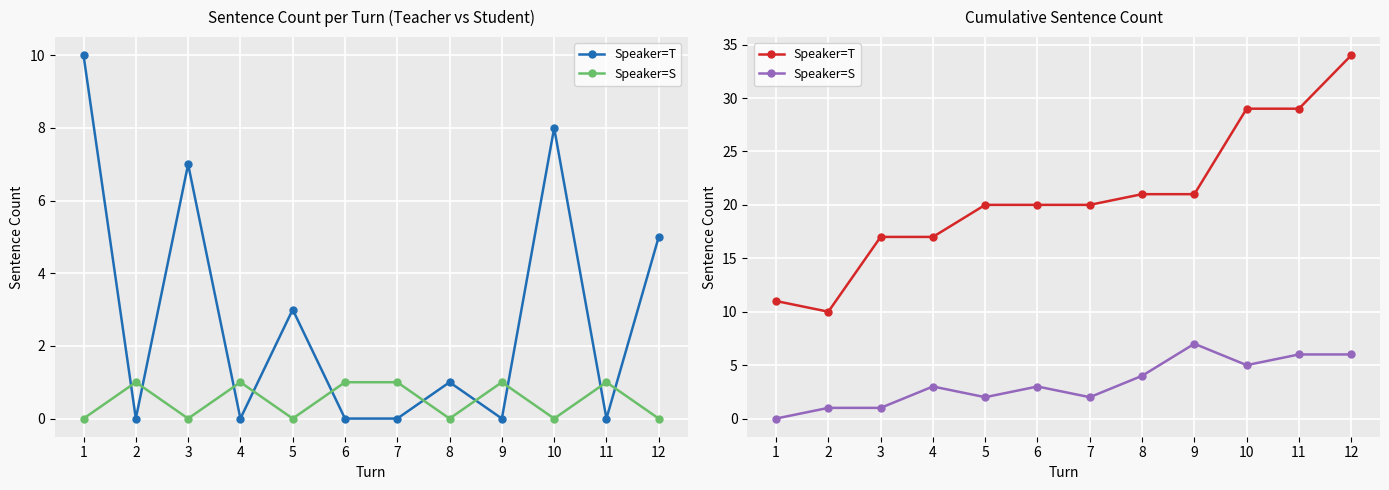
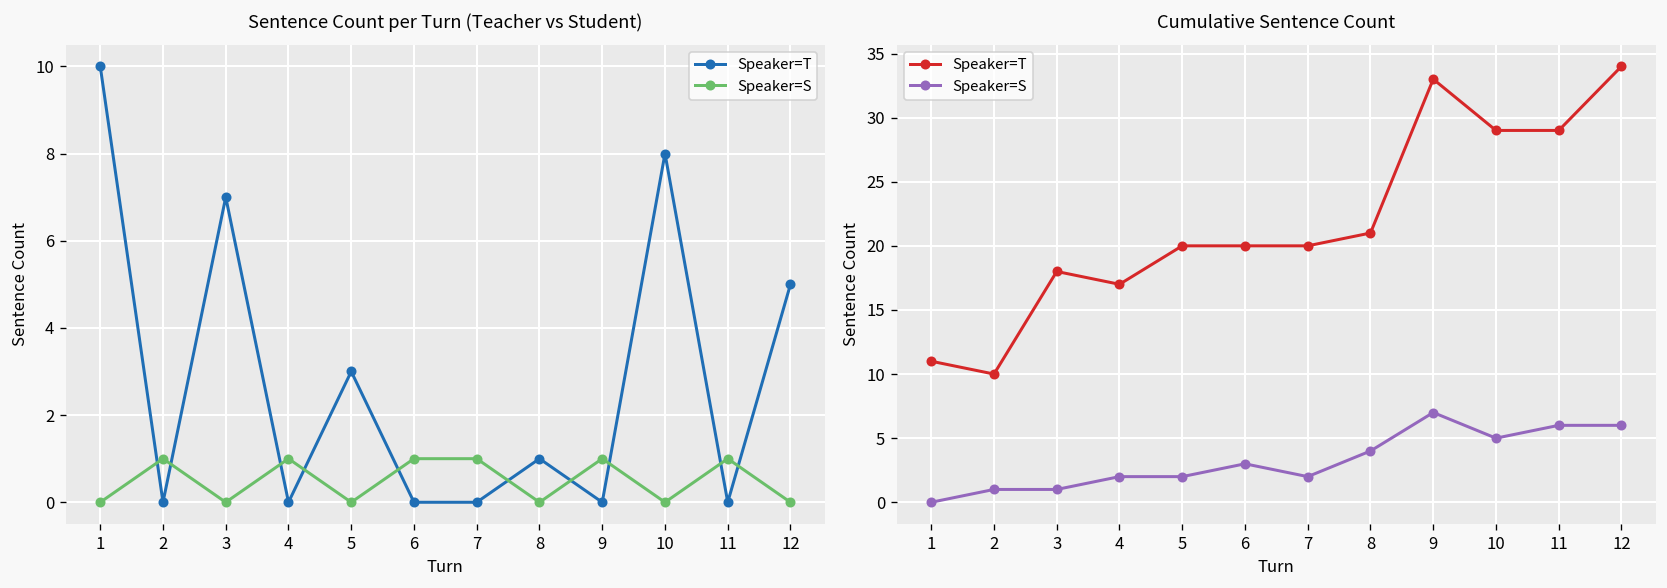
Cumulative Sentence Count, Speaker=T, 3: 17 -> 18
Cumulative Sentence Count, Speaker=S, 4: 3 -> 2
Cumulative Sentence Count, Speaker=T, 9: 21 -> 33
